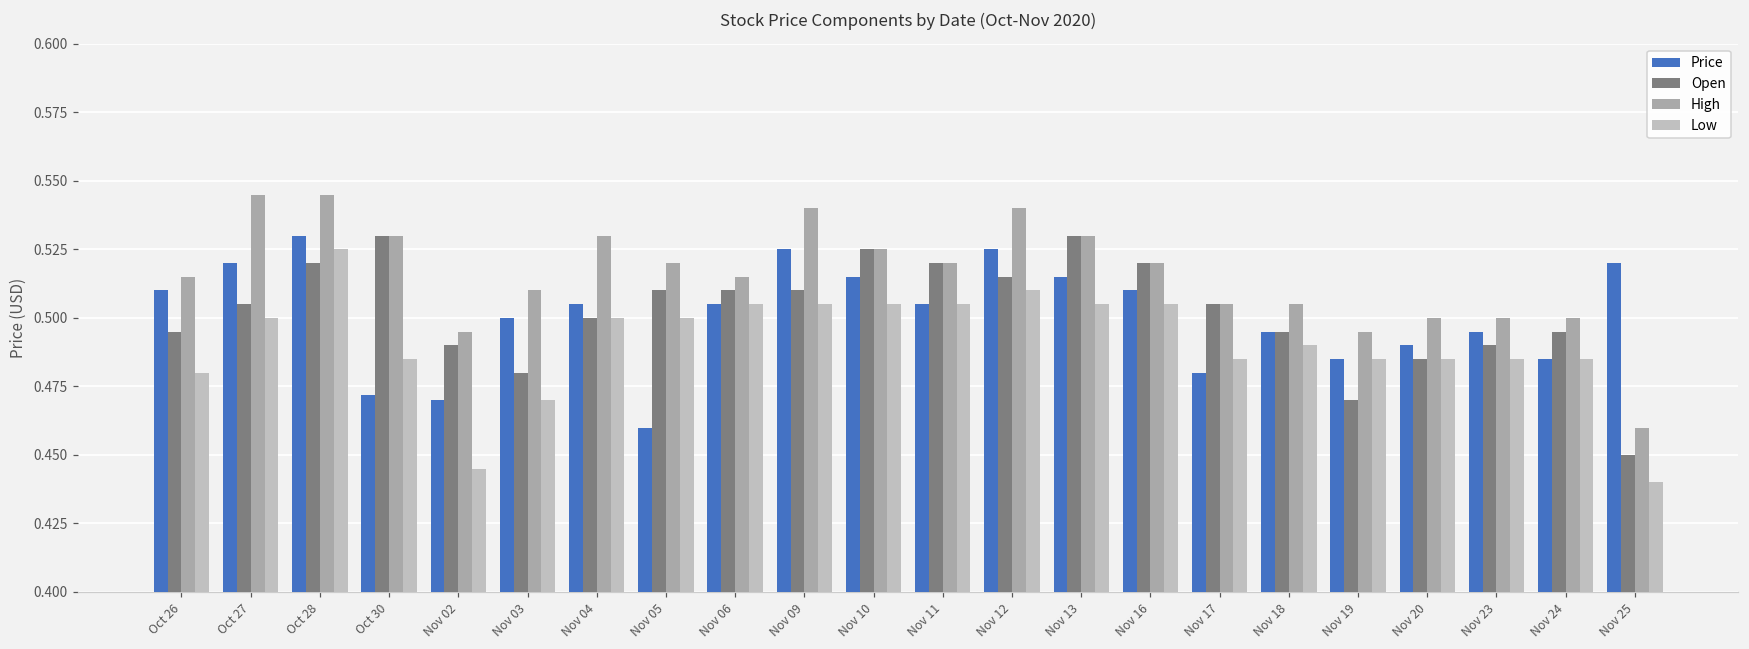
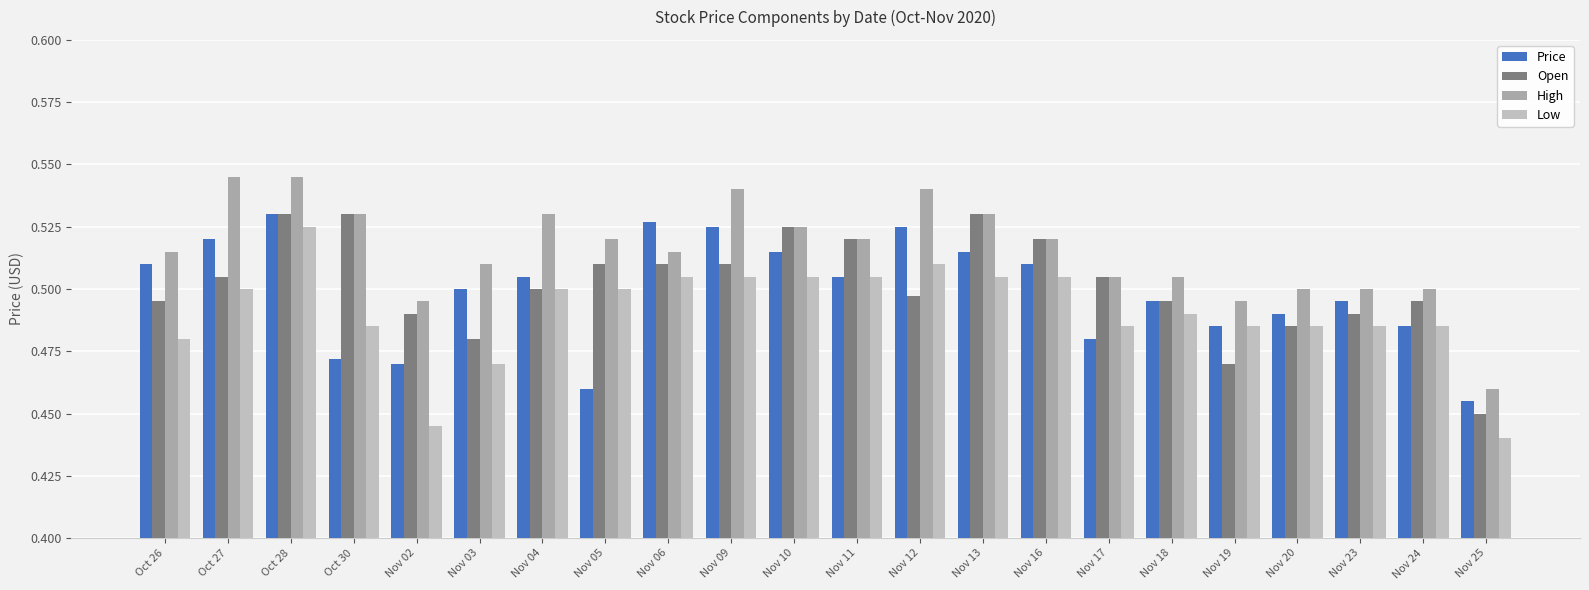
Open, Oct 28: 0.52 -> 0.53
Price, Nov 06: 0.505 -> 0.527
Open, Nov 12: 0.515 -> 0.497
Price, Nov 25: 0.520 -> 0.455
